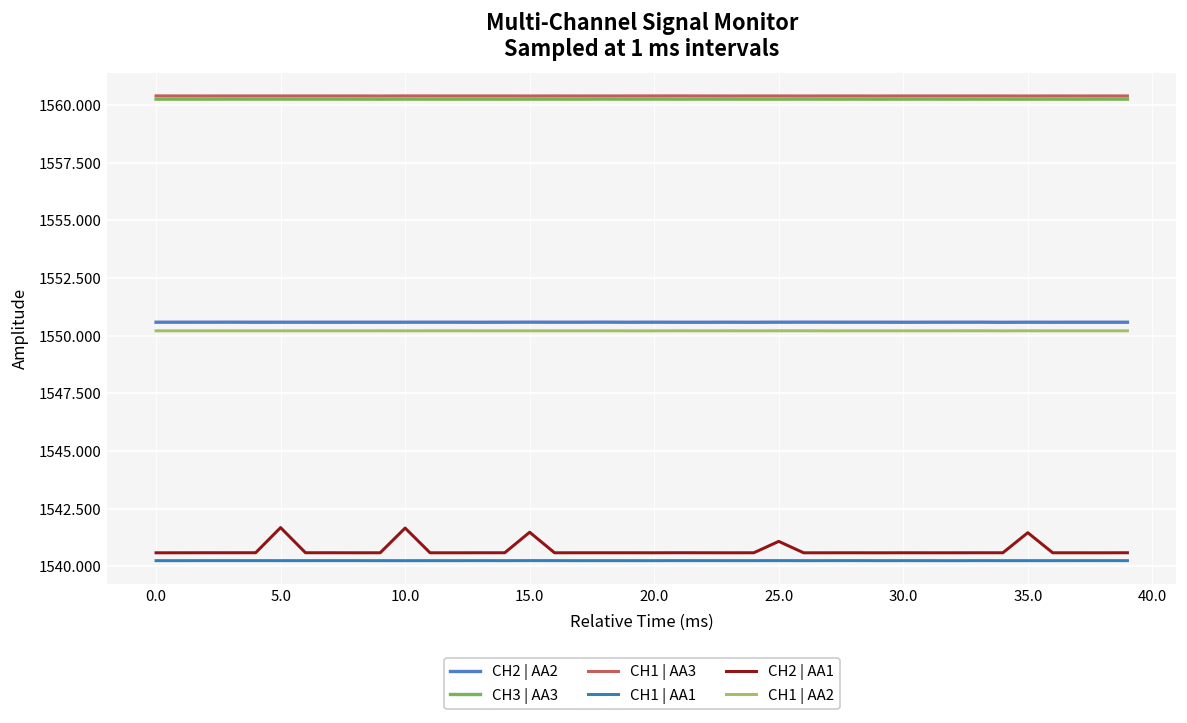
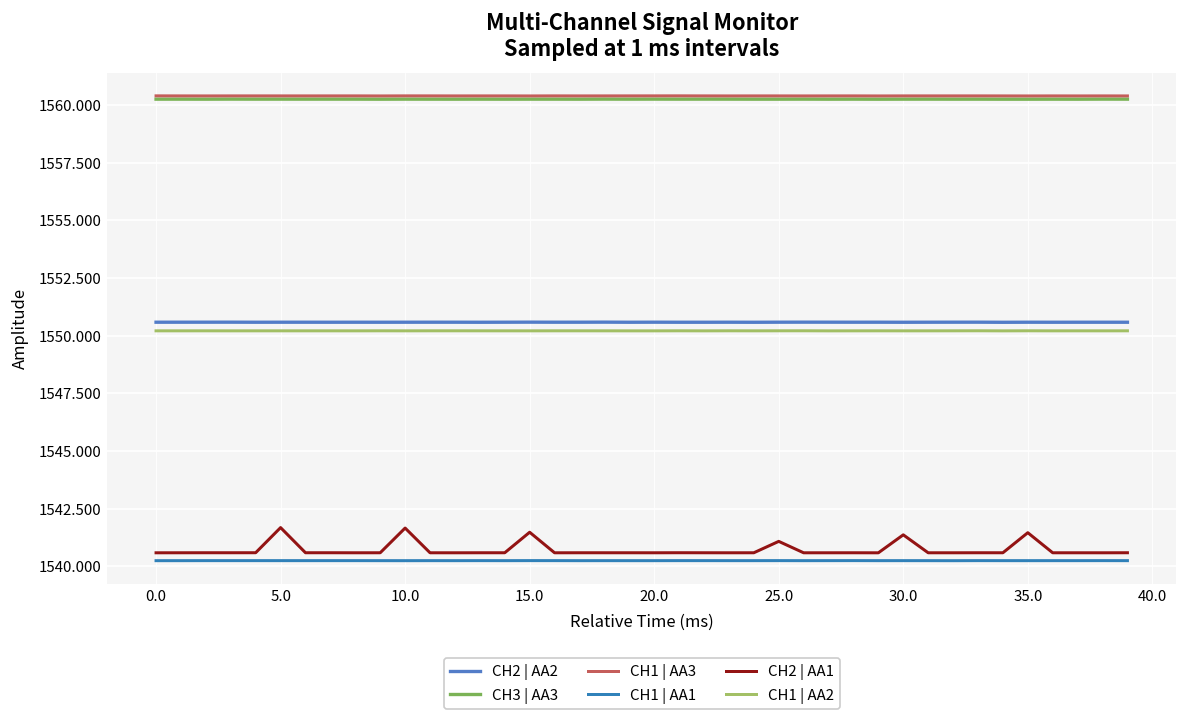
CH2 | AA1, 30.0: 1540.6 -> 1541.4
